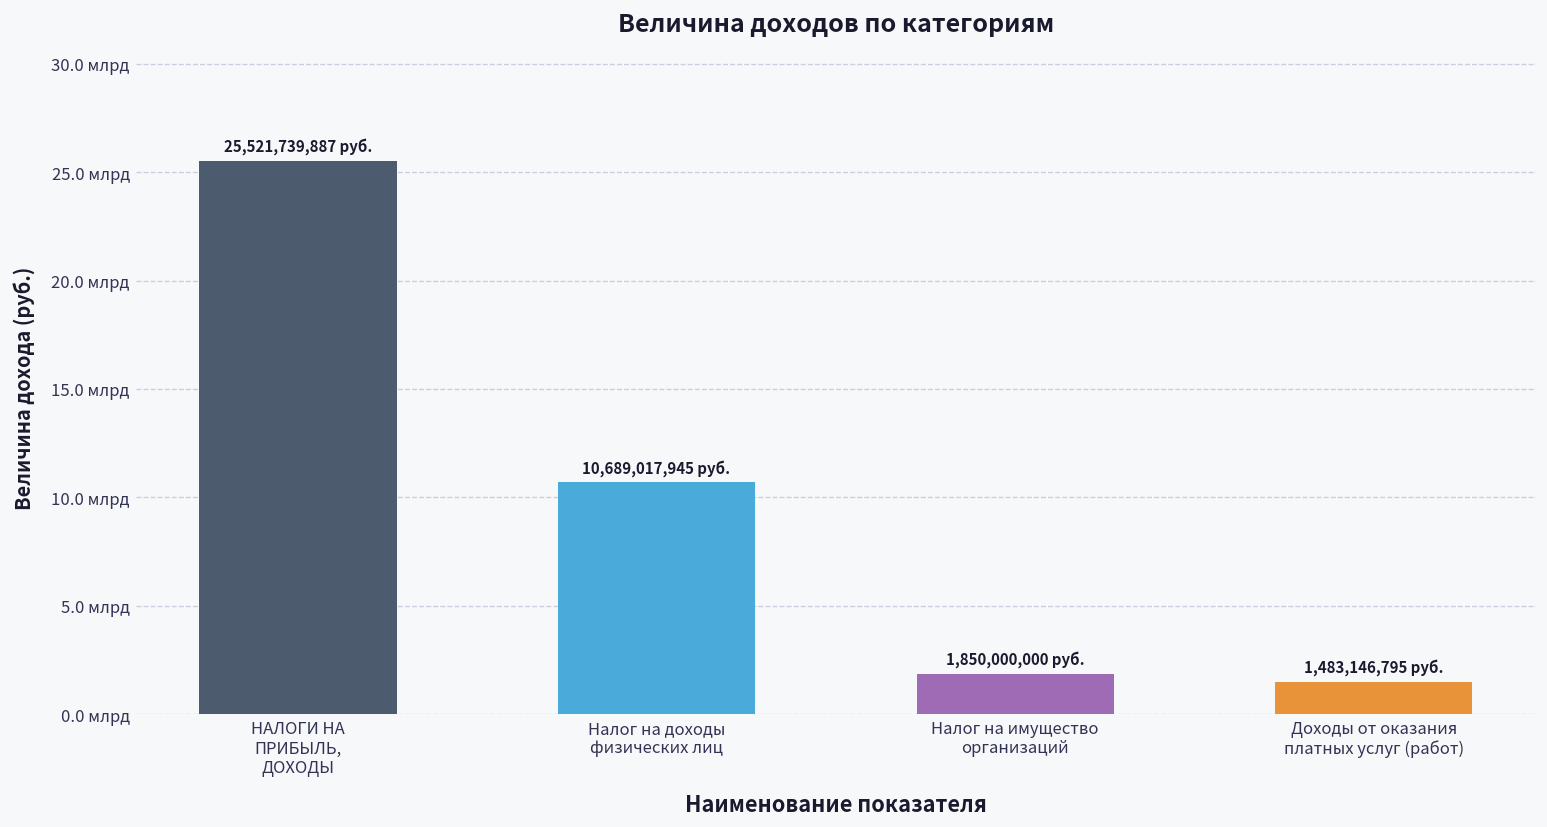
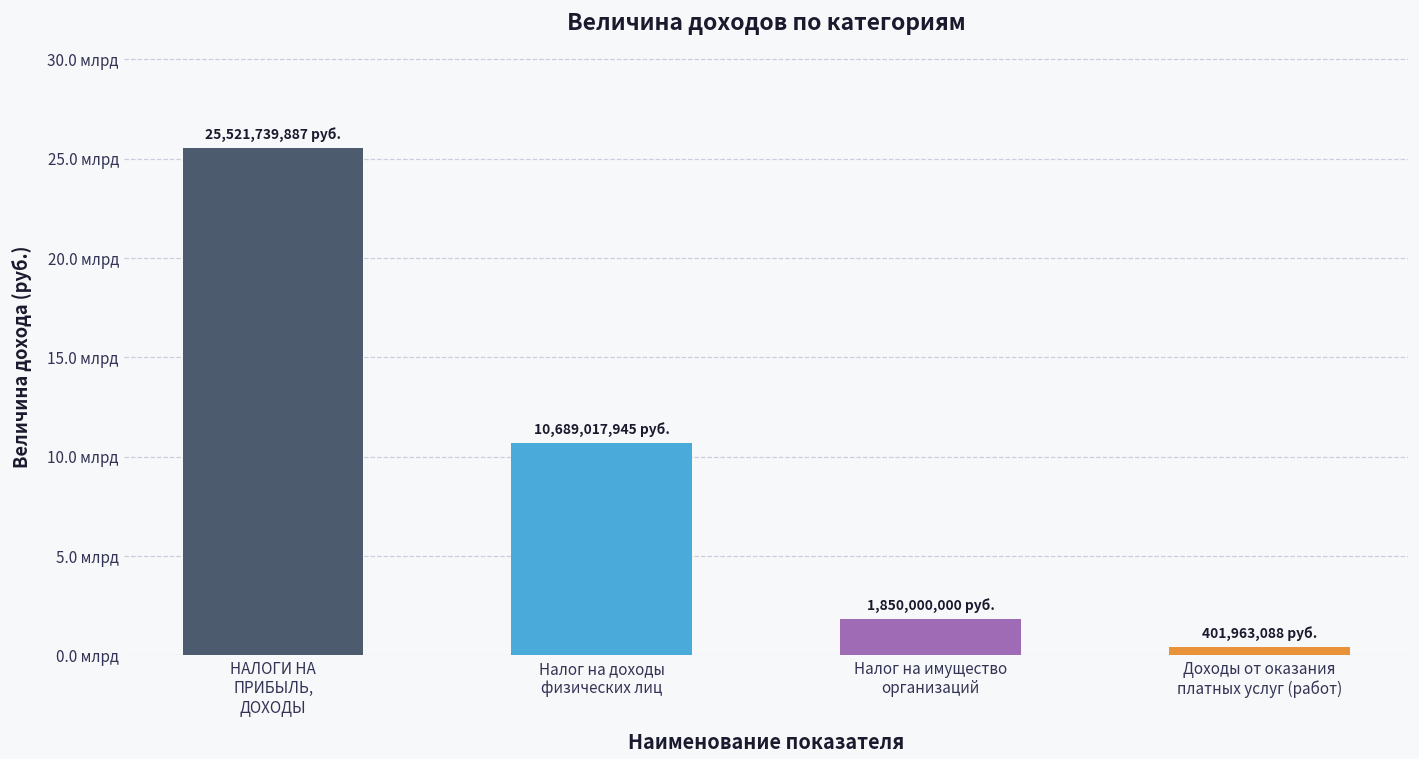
Доходы от оказания платных услуг (работ): 1,483,146,795 -> 401,963,088
